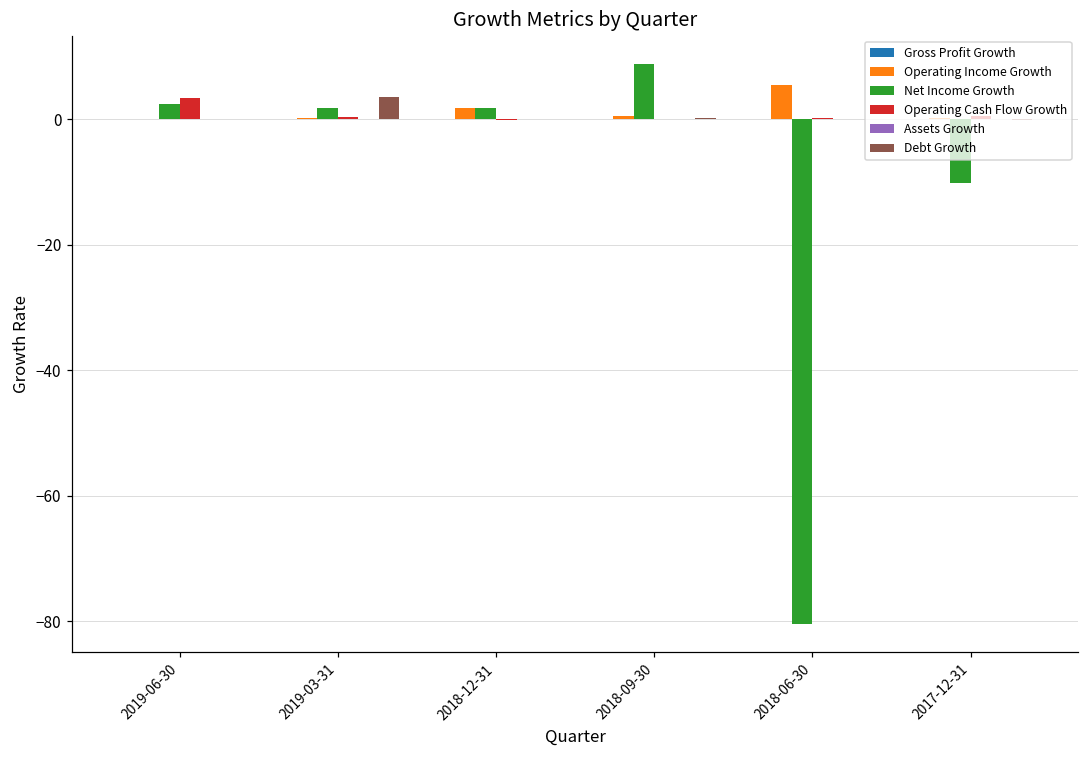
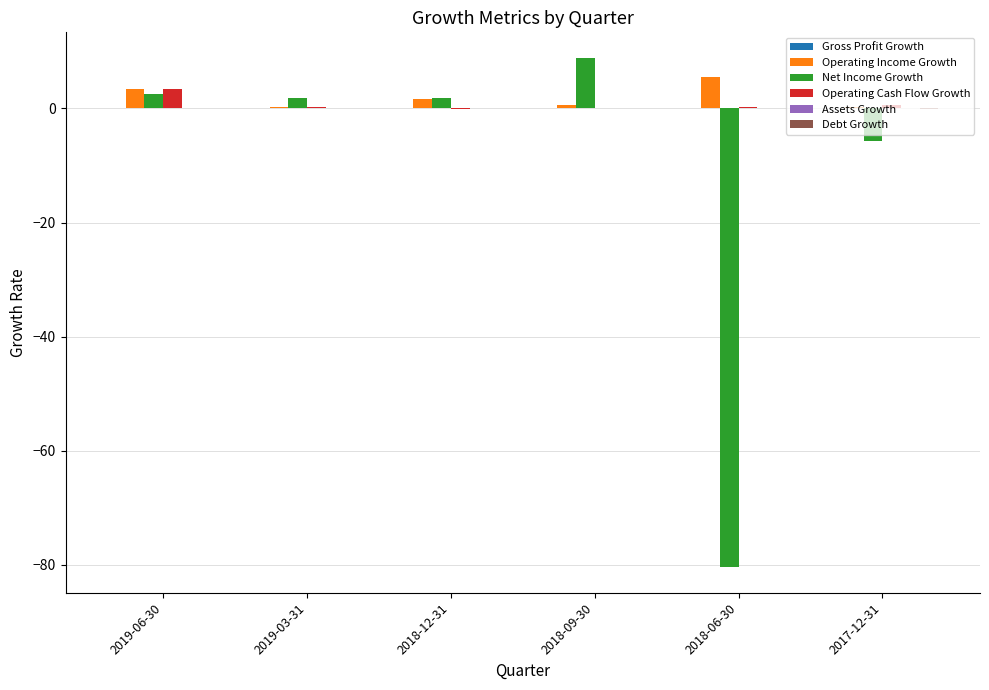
Operating Income Growth, 2019-06-30: 0 -> 3
Debt Growth, 2019-03-31: 4 -> 0
Net Income Growth, 2017-12-31: -10 -> -6
